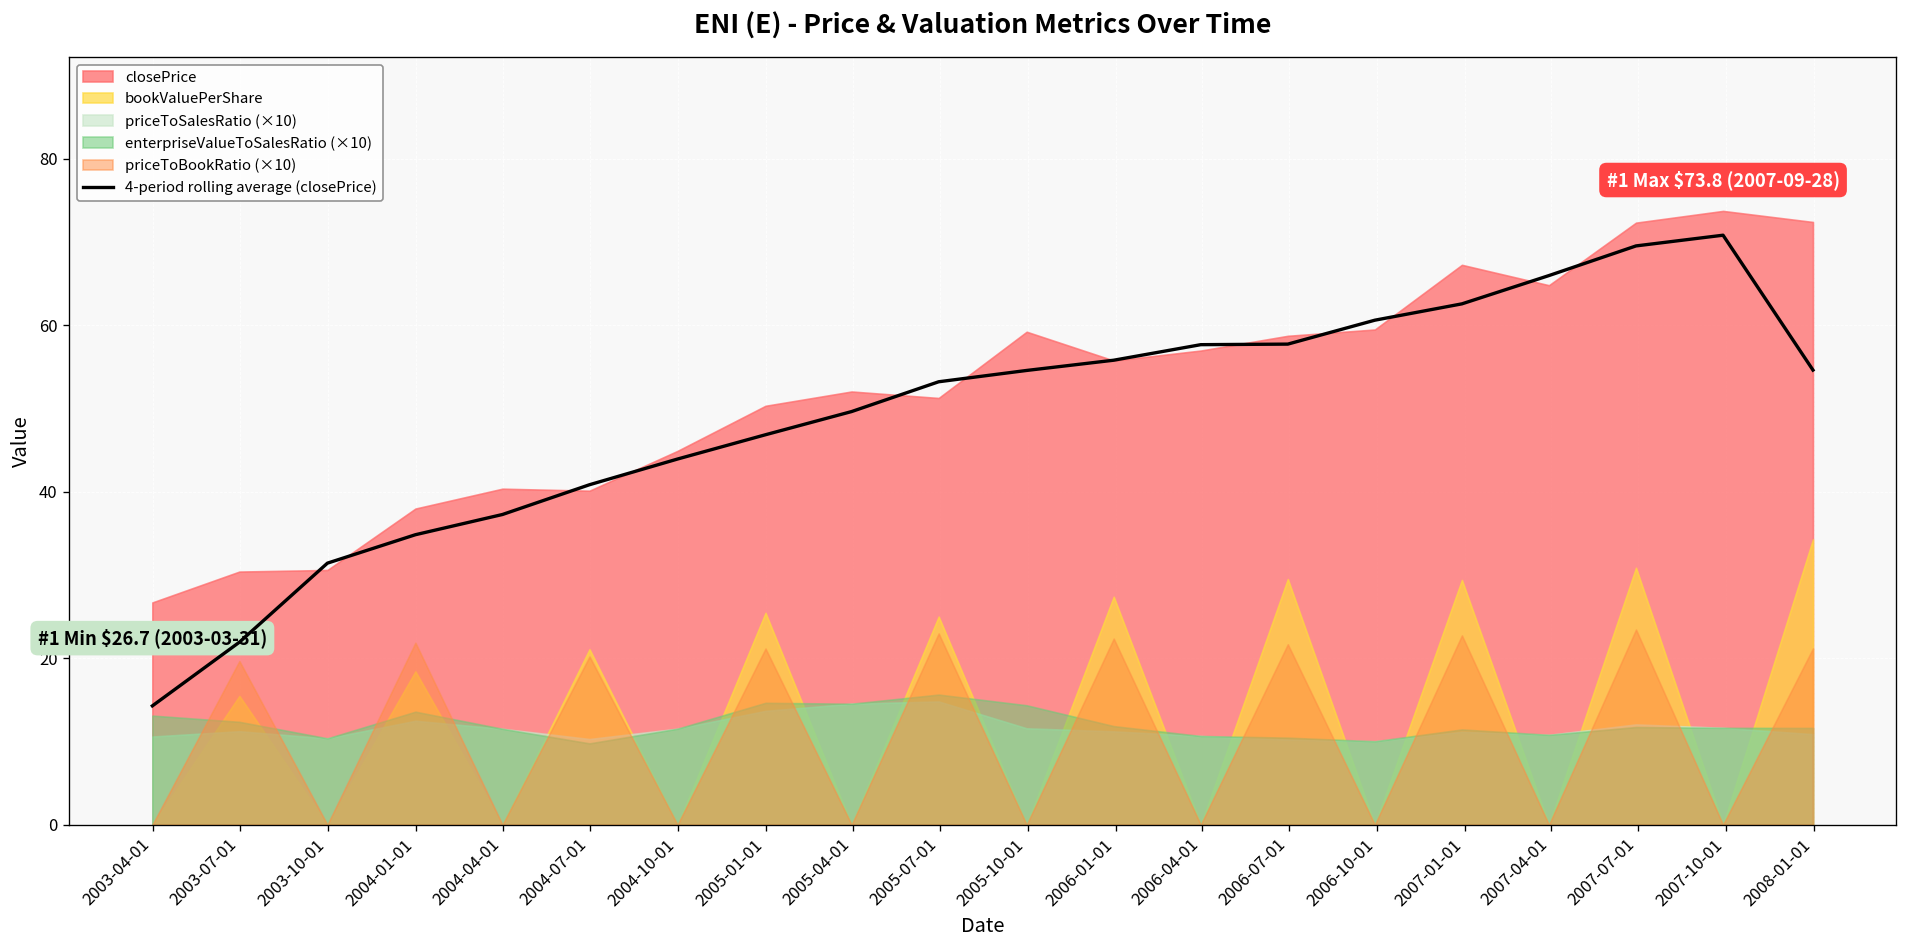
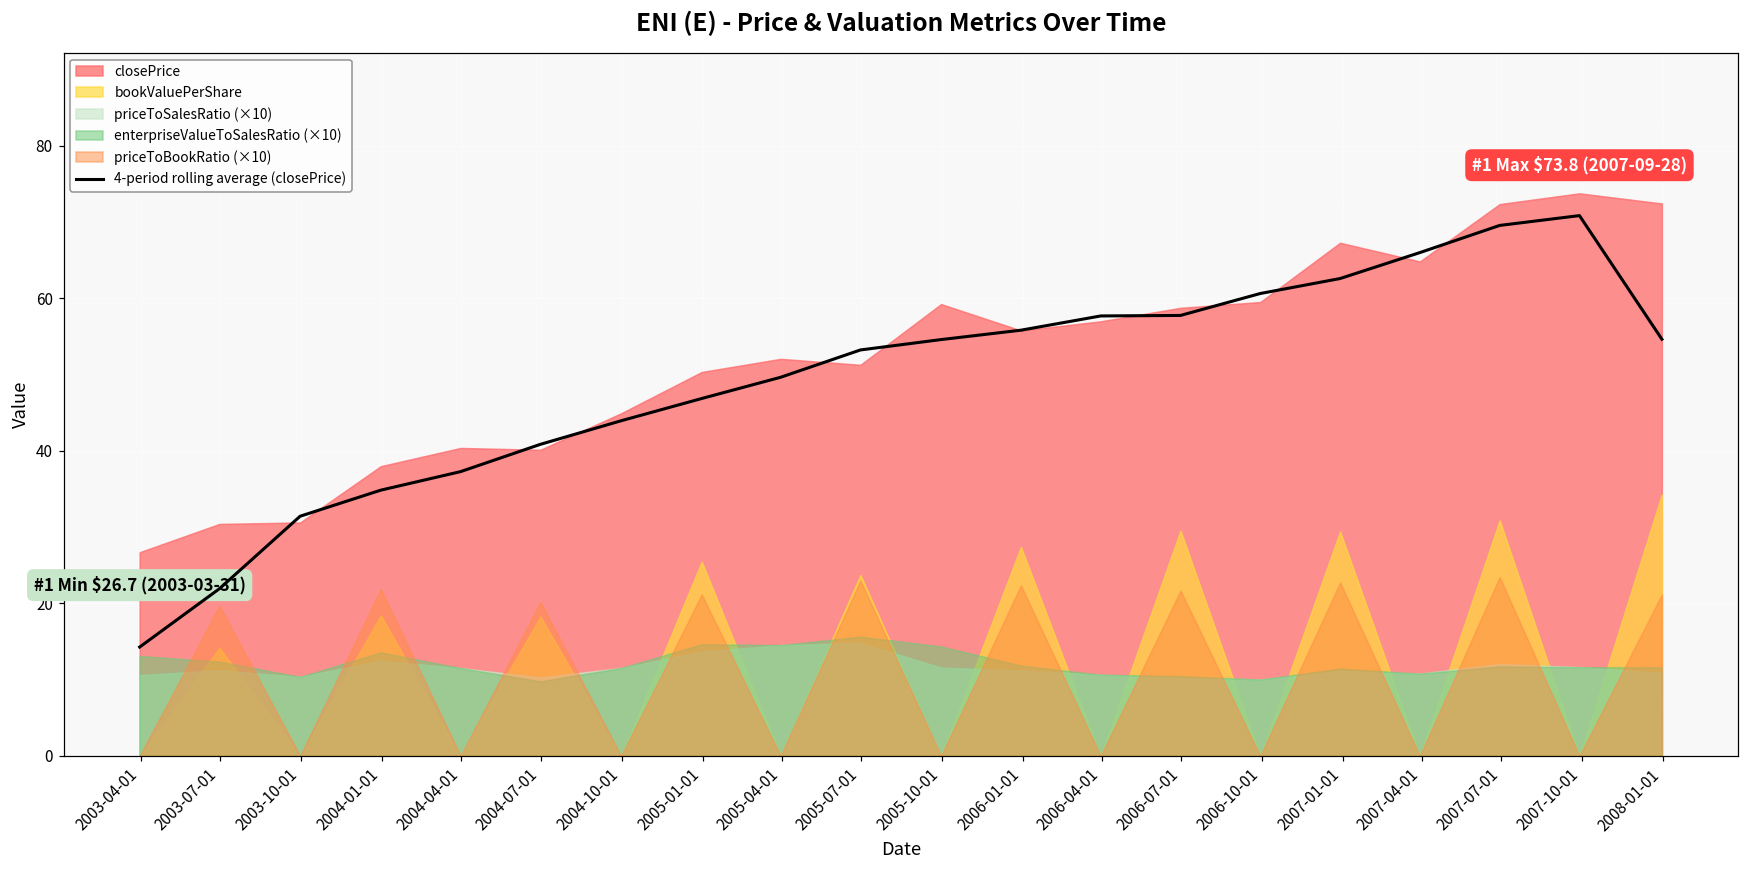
bookValuePerShare, 2003-07-01: 15 -> 14
bookValuePerShare, 2004-07-01: 21 -> 18
bookValuePerShare, 2005-07-01: 25 -> 24
